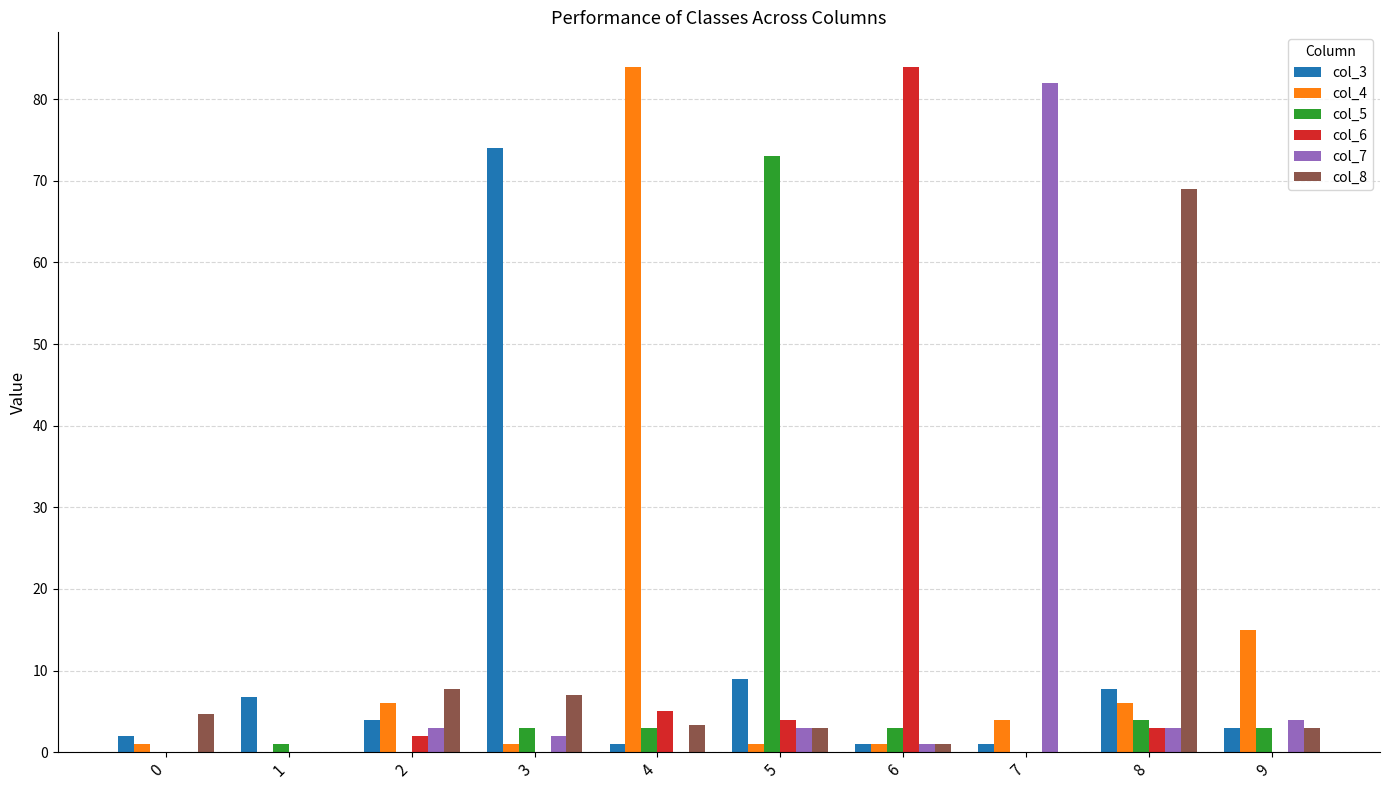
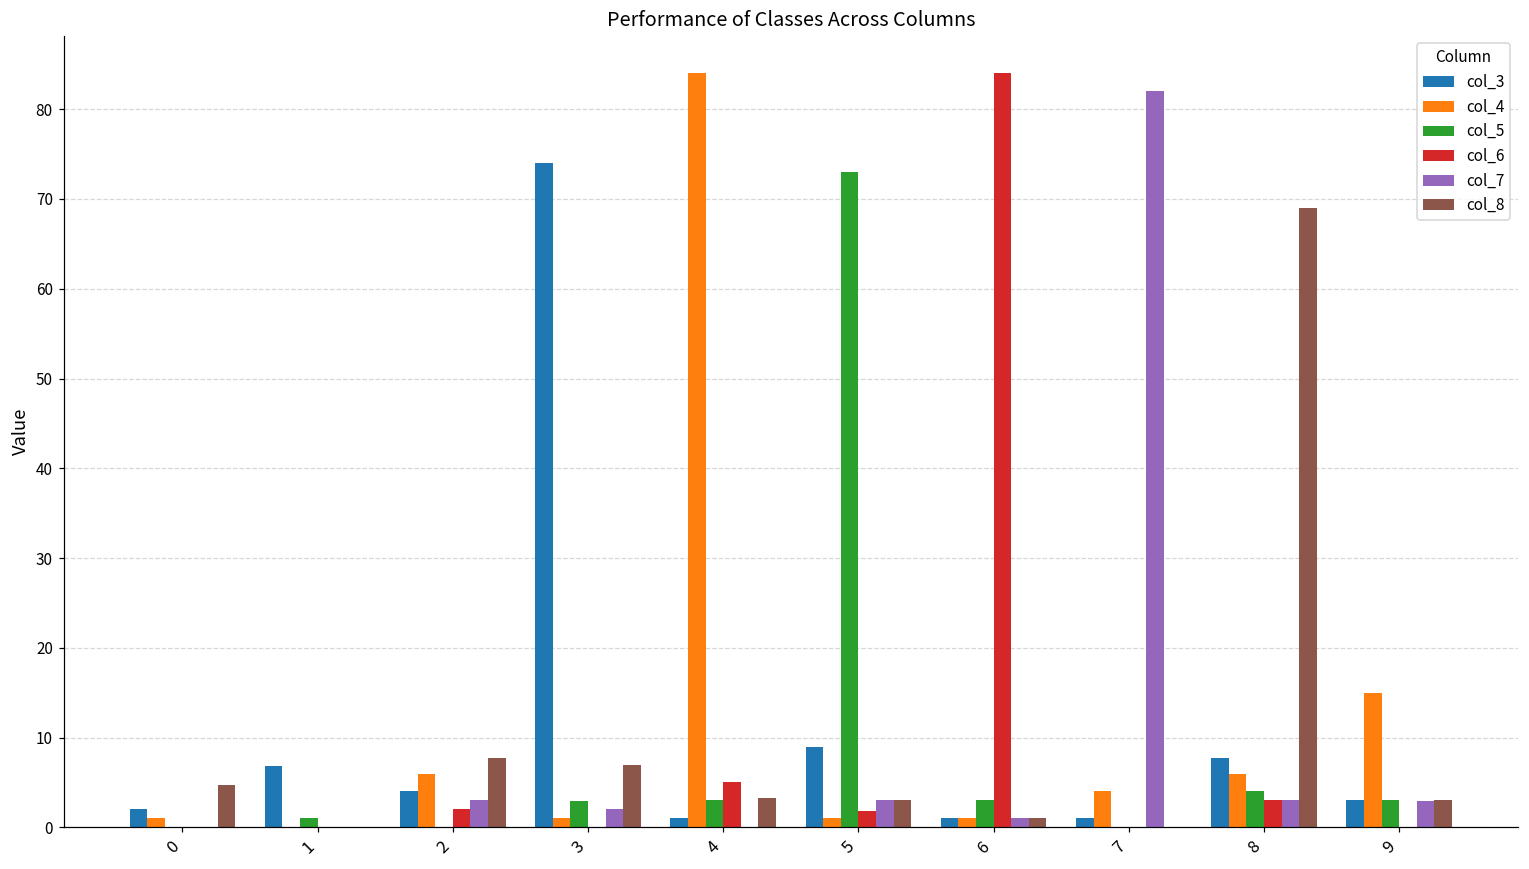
col_6, 5: 4 -> 2
col_7, 9: 4 -> 3
